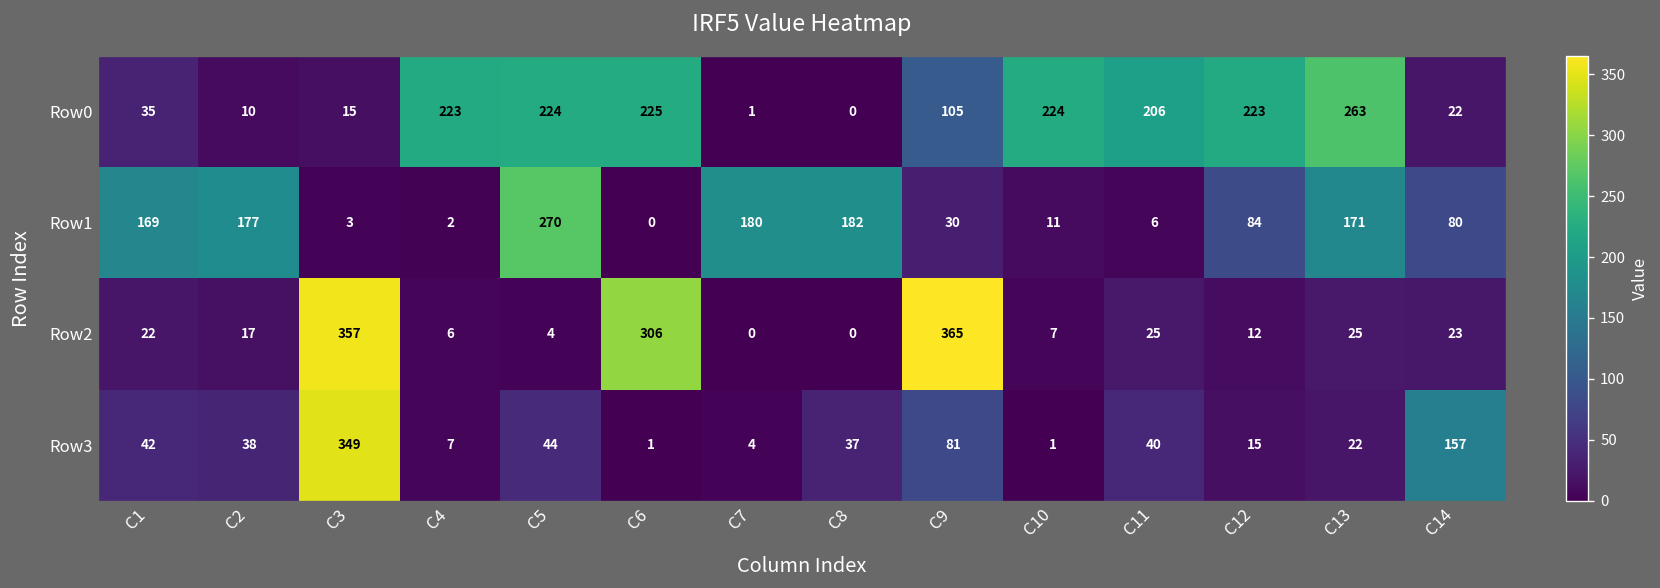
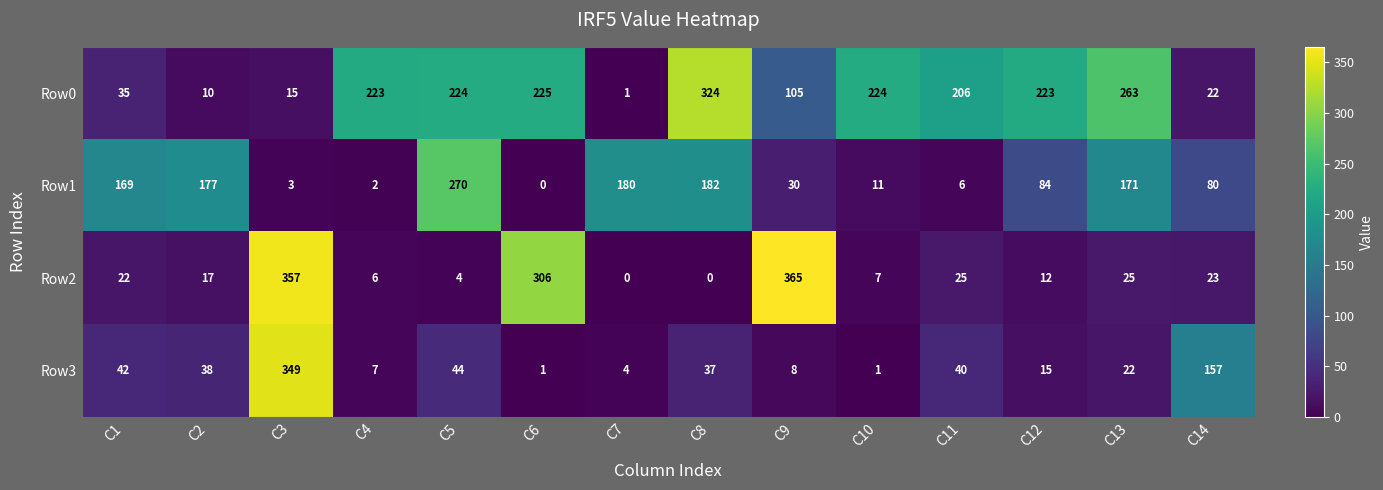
Row0, C8: 0 -> 324
Row3, C9: 81 -> 8
